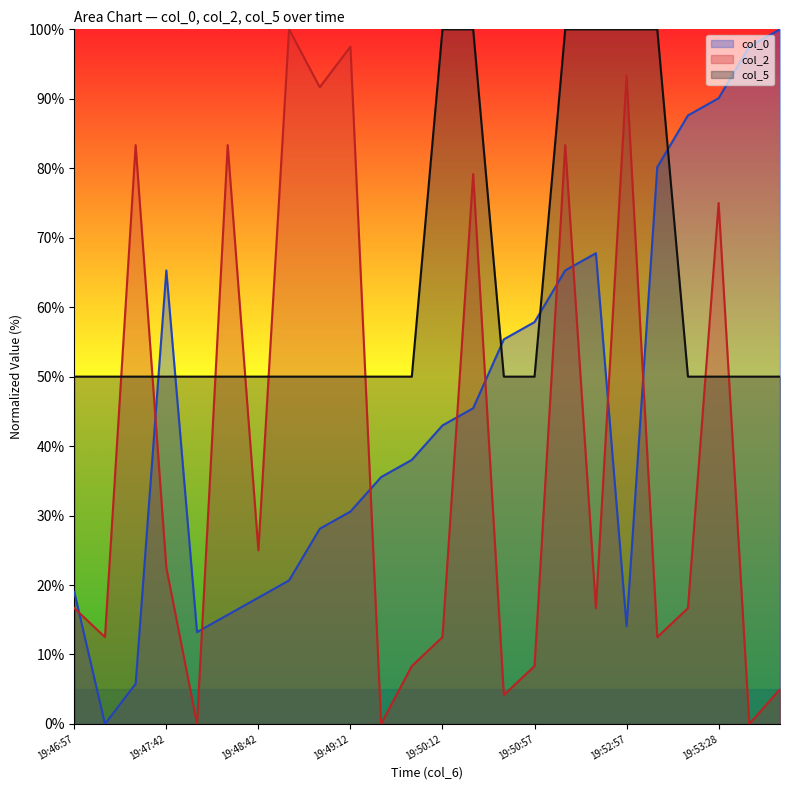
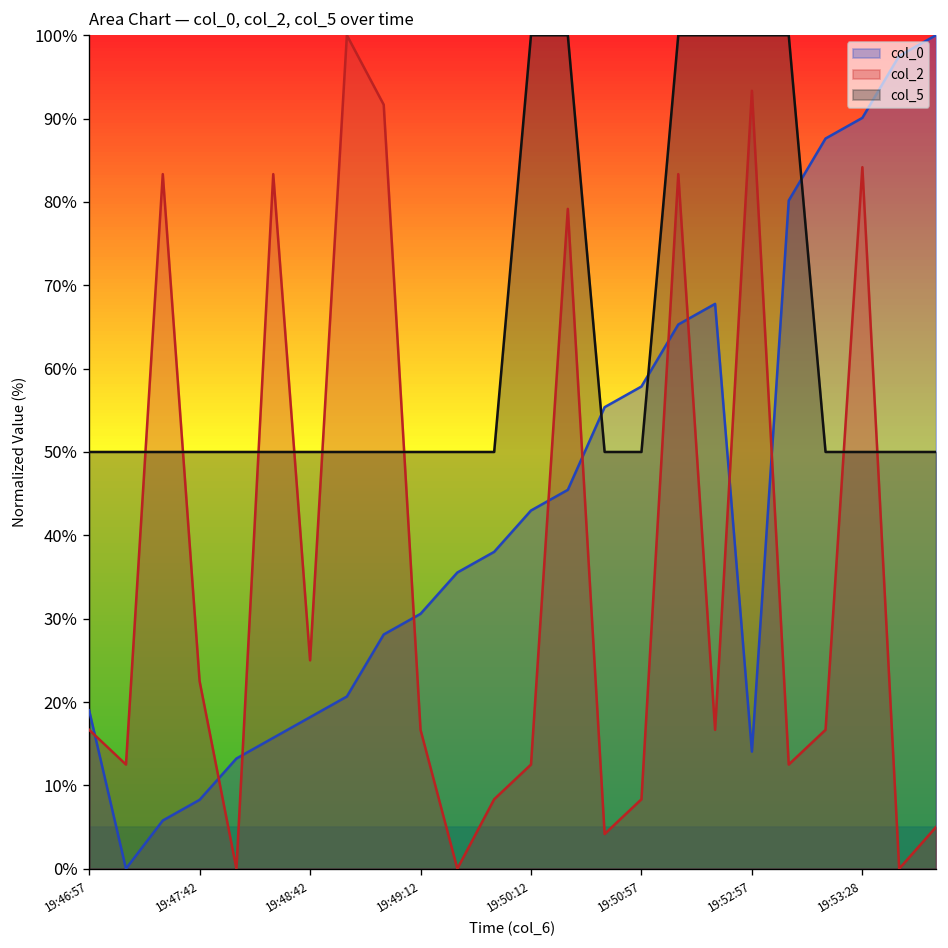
col_0, 19:47:42: 65% -> 8%
col_2, 19:49:12: 98% -> 17%
col_2, 19:53:28: 75% -> 84%
